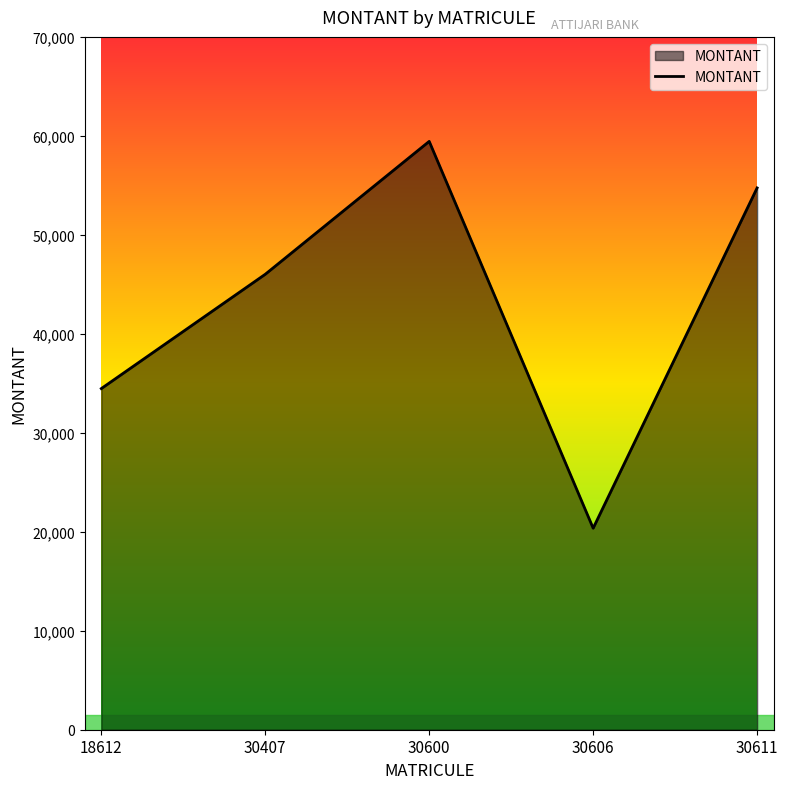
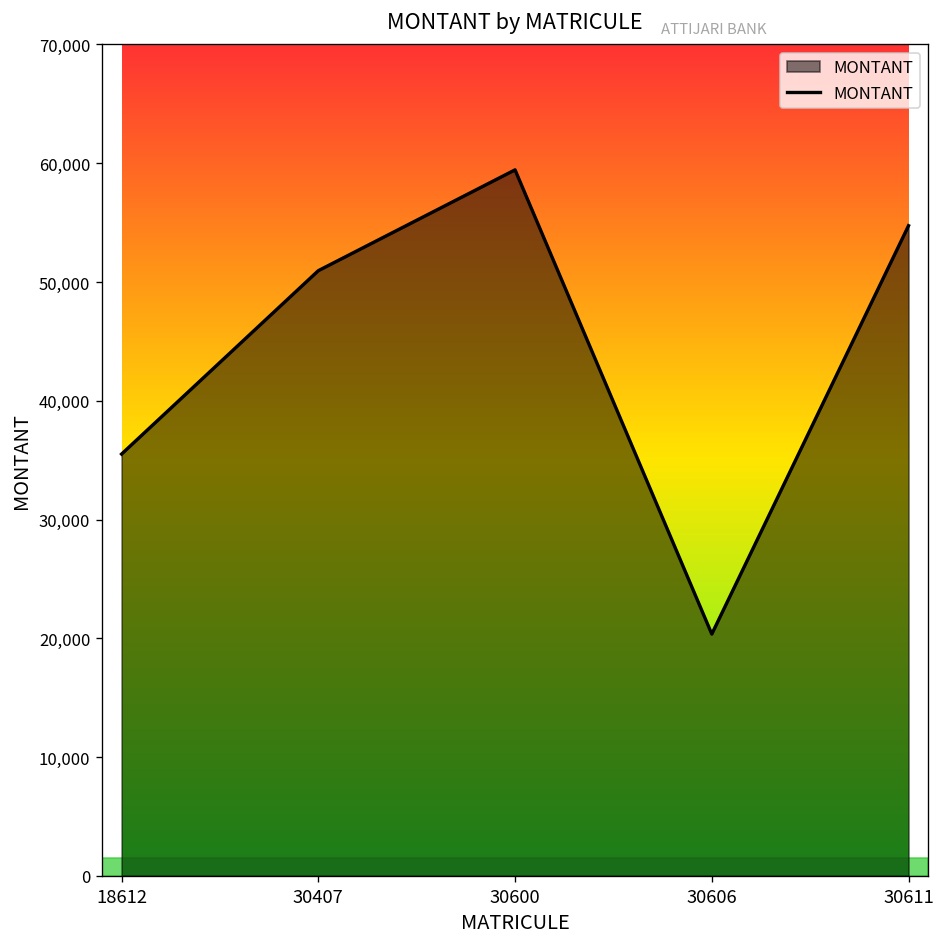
18612: 34,000 -> 36,000
30407: 46,000 -> 51,000
